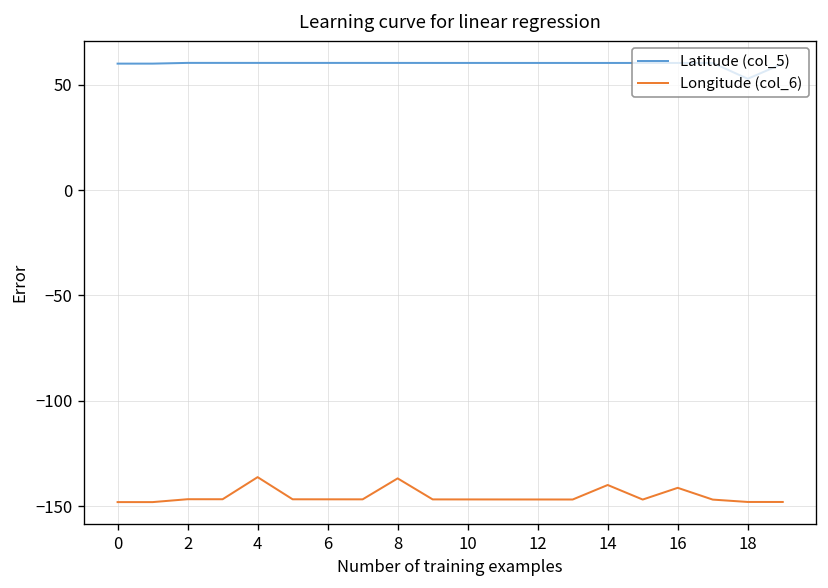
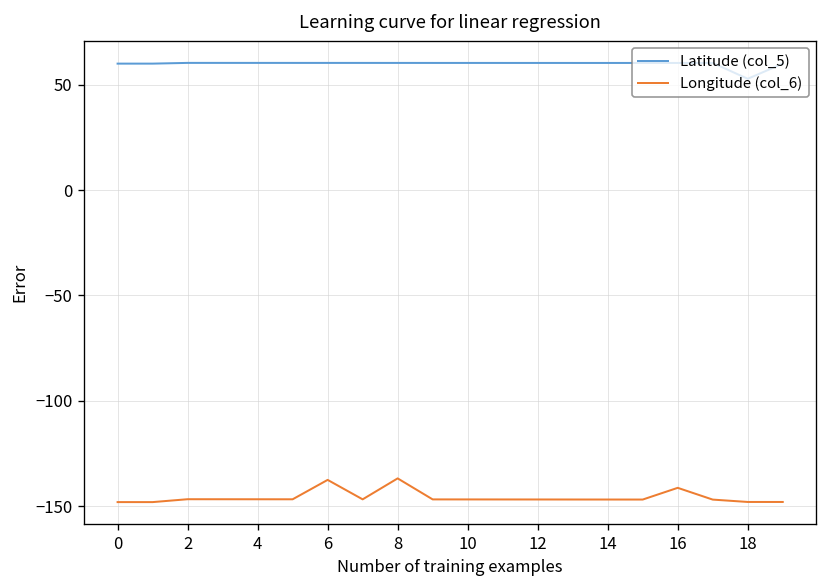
Longitude (col_6), 4: -136 -> -147
Longitude (col_6), 6: -147 -> -138
Longitude (col_6), 14: -140 -> -147
